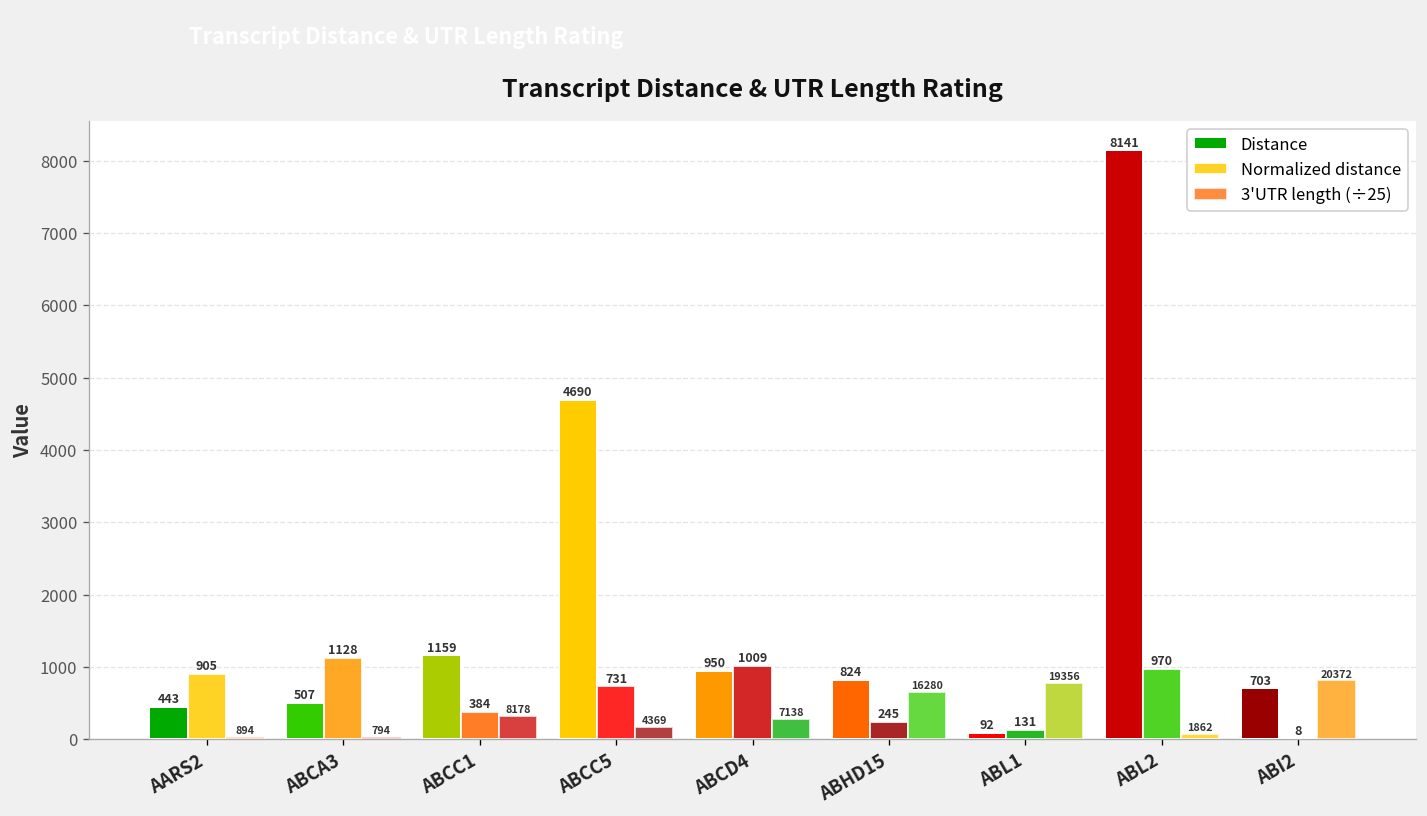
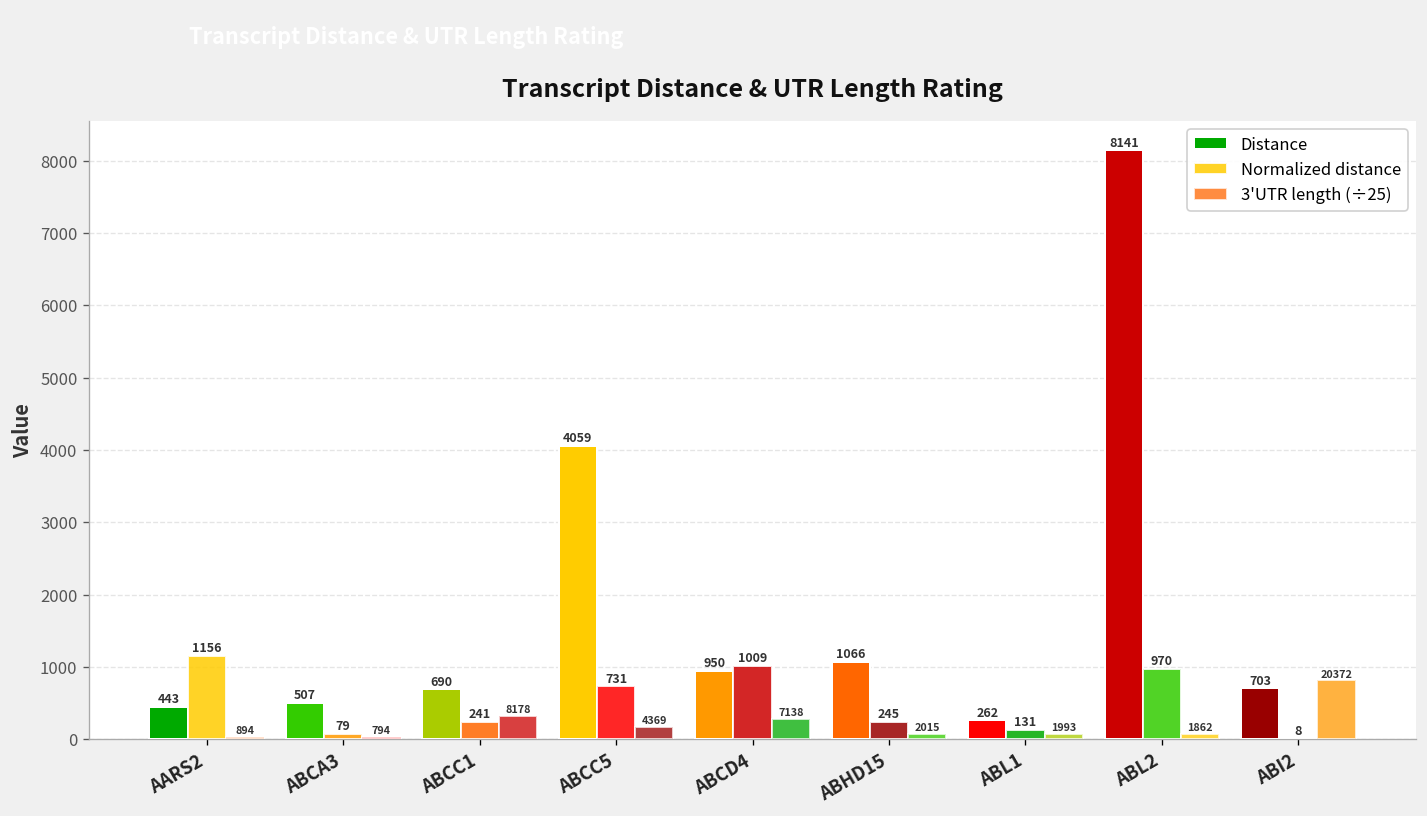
Normalized distance, AARS2: 905 -> 1156
Normalized distance, ABCA3: 1128 -> 79
Distance, ABCC1: 1159 -> 690
Normalized distance, ABCC1: 384 -> 241
Distance, ABCC5: 4690 -> 4059
Distance, ABHD15: 824 -> 1066
3'UTR length (÷25), ABHD15: 16280 -> 2015
Distance, ABL1: 92 -> 262
3'UTR length (÷25), ABL1: 19356 -> 1993
